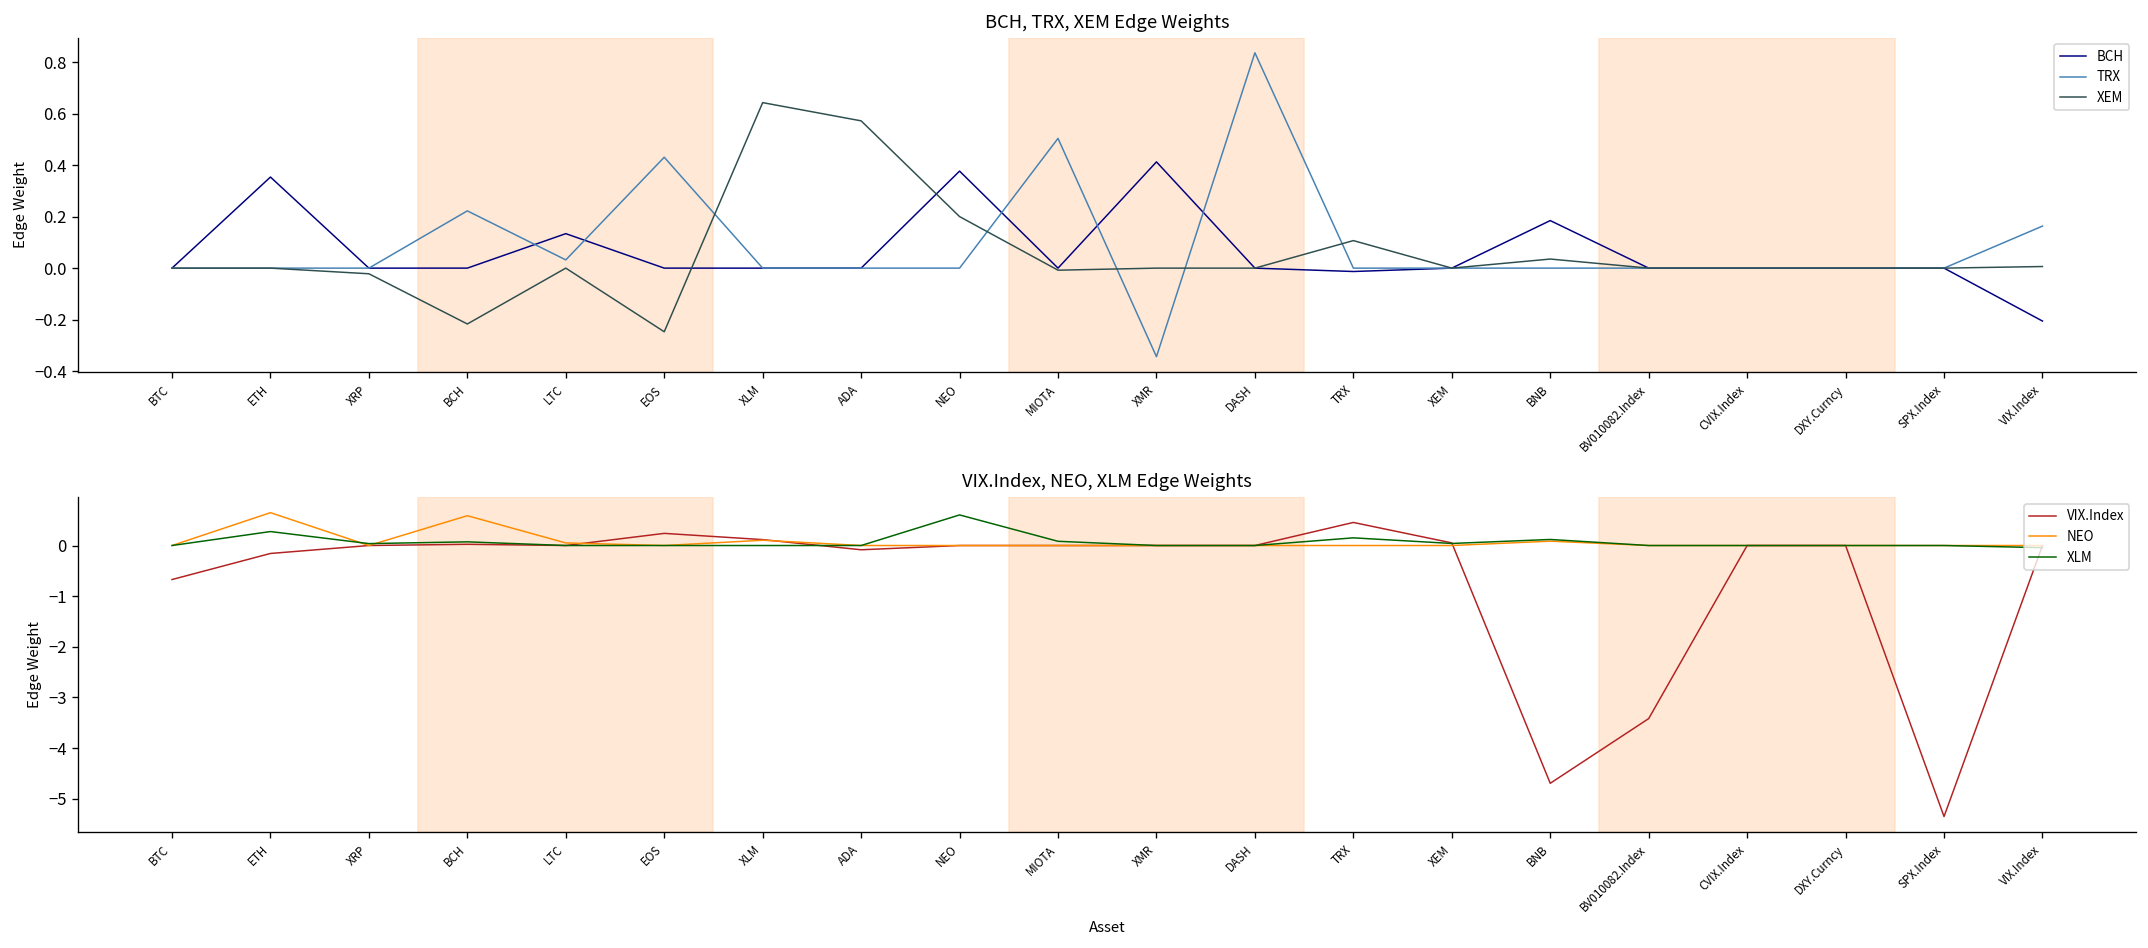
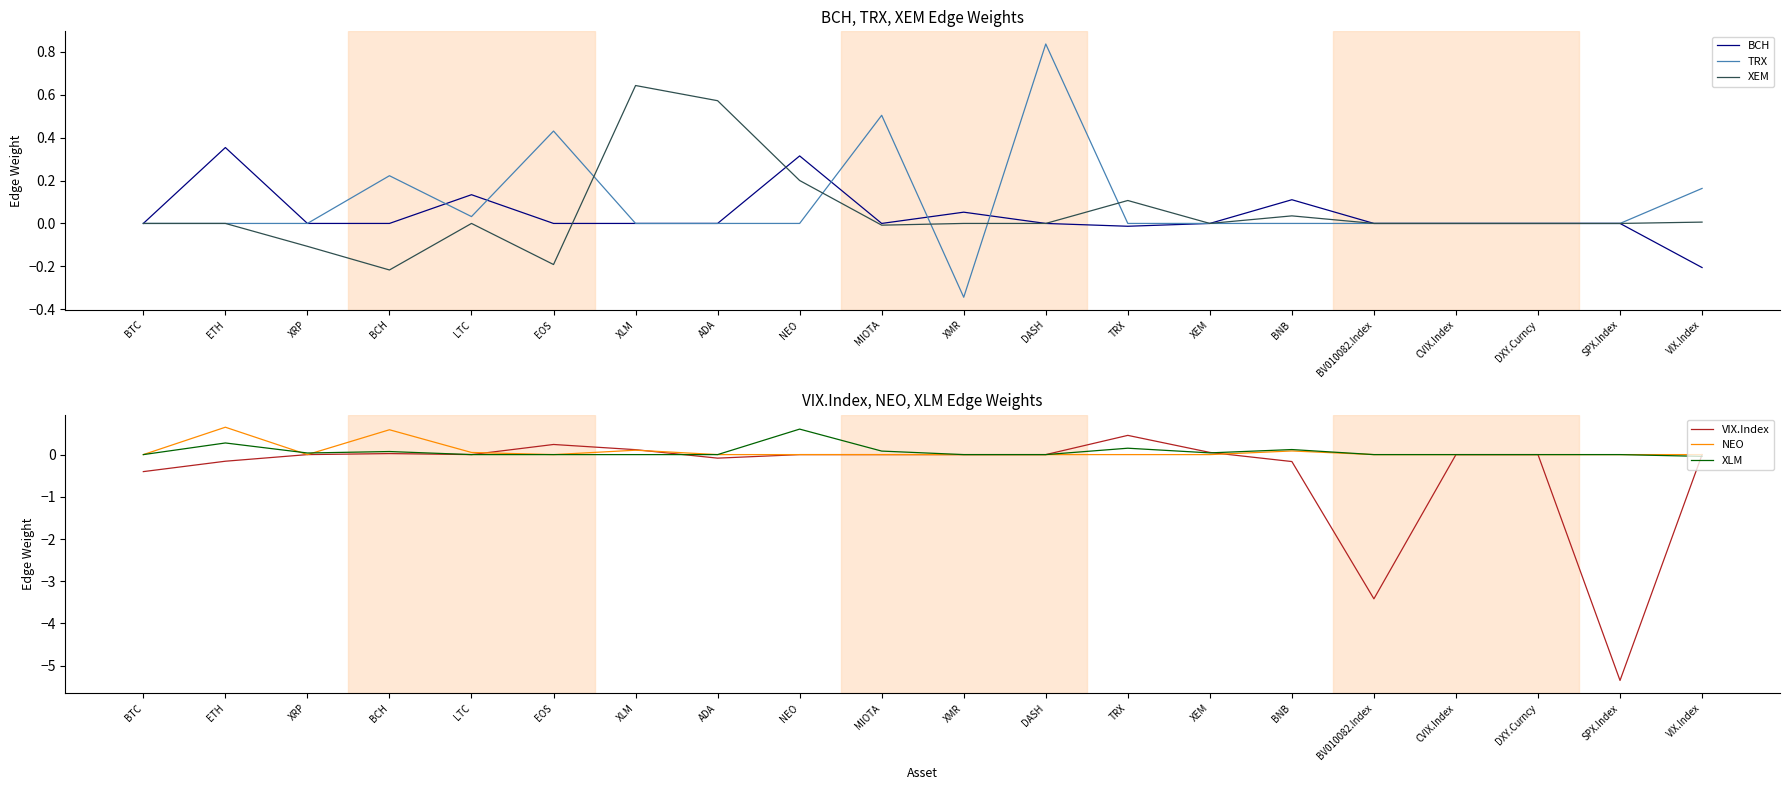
BCH, TRX, XEM Edge Weights, XEM, XRP: -0.02 -> -0.11
BCH, TRX, XEM Edge Weights, XEM, EOS: -0.25 -> -0.19
BCH, TRX, XEM Edge Weights, BCH, NEO: 0.38 -> 0.31
BCH, TRX, XEM Edge Weights, BCH, XMR: 0.41 -> 0.05
BCH, TRX, XEM Edge Weights, BCH, BNB: 0.18 -> 0.11
VIX.Index, NEO, XLM Edge Weights, VIX.Index, BTC: -0.7 -> -0.4
VIX.Index, NEO, XLM Edge Weights, VIX.Index, BNB: -4.7 -> -0.2
